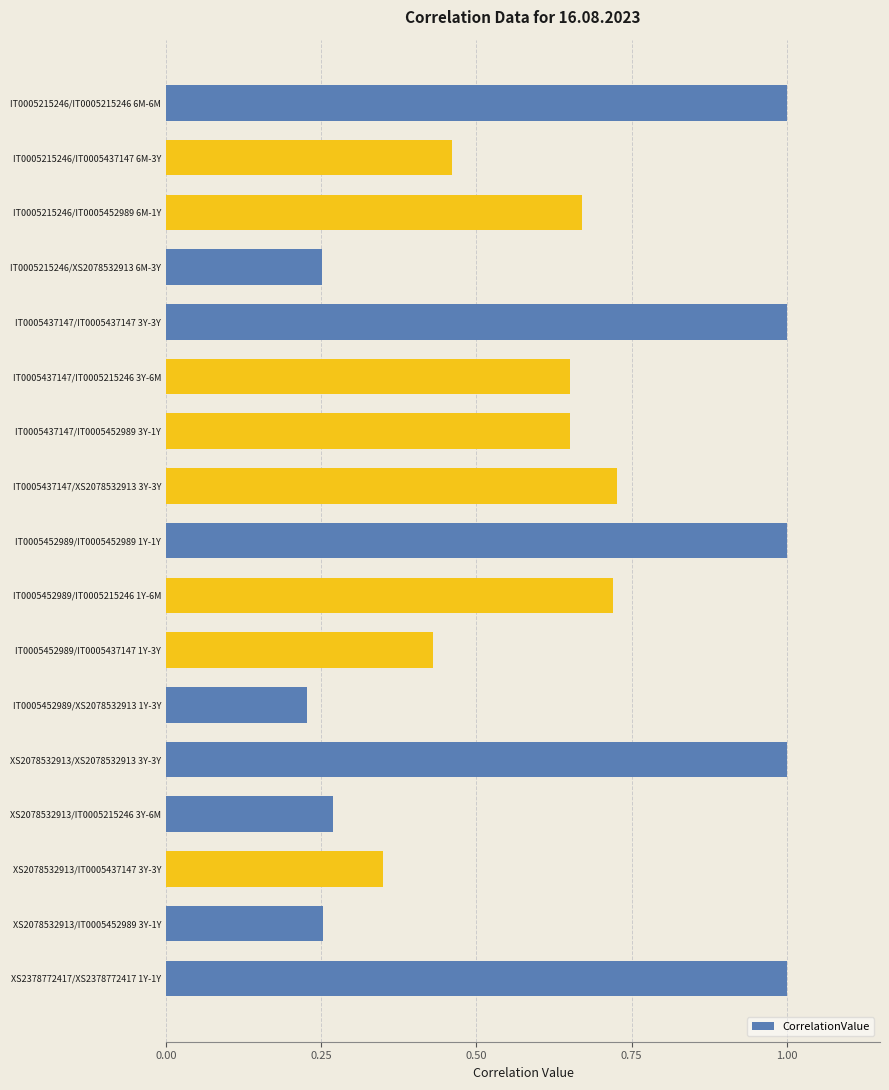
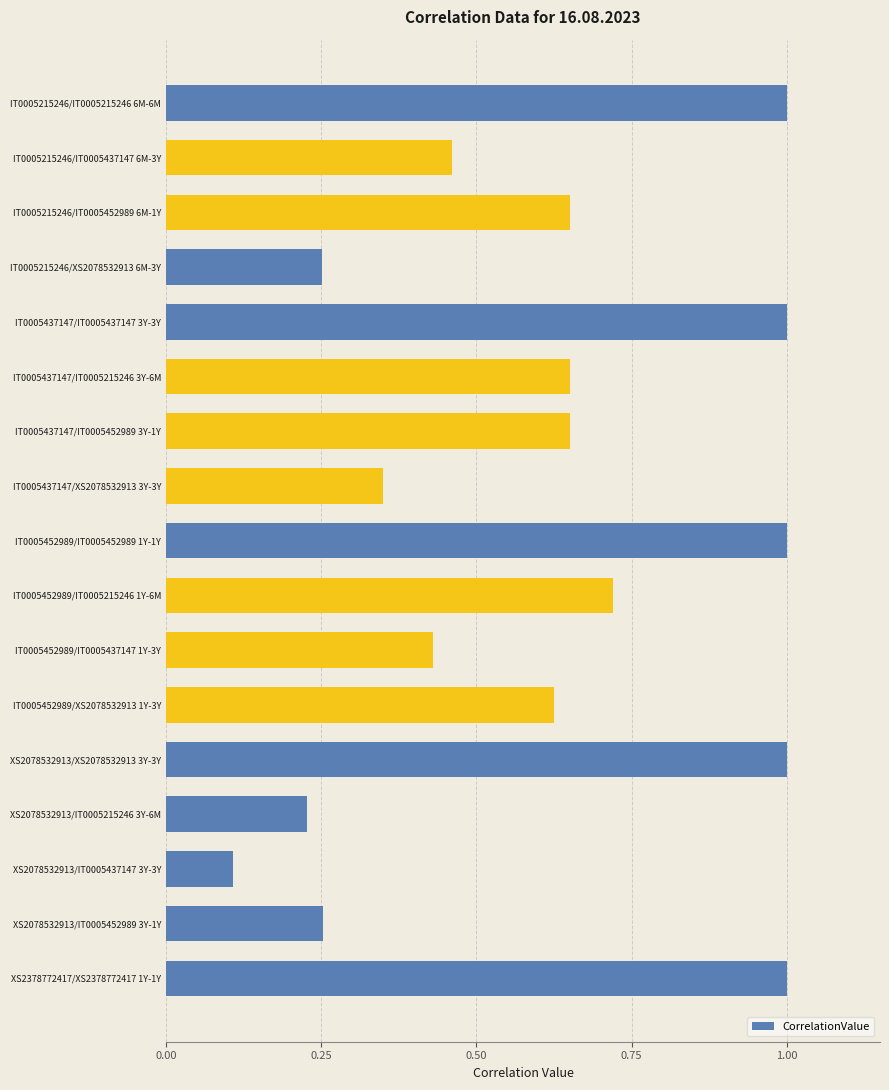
IT0005215246/IT0005452989 6M-1Y: 0.67 -> 0.65
IT0005437147/XS2078532913 3Y-3Y: 0.73 -> 0.35
IT0005452989/XS2078532913 1Y-3Y: 0.23 -> 0.62
XS2078532913/IT0005215246 3Y-6M: 0.27 -> 0.23
XS2078532913/IT0005437147 3Y-3Y: 0.35 -> 0.11
